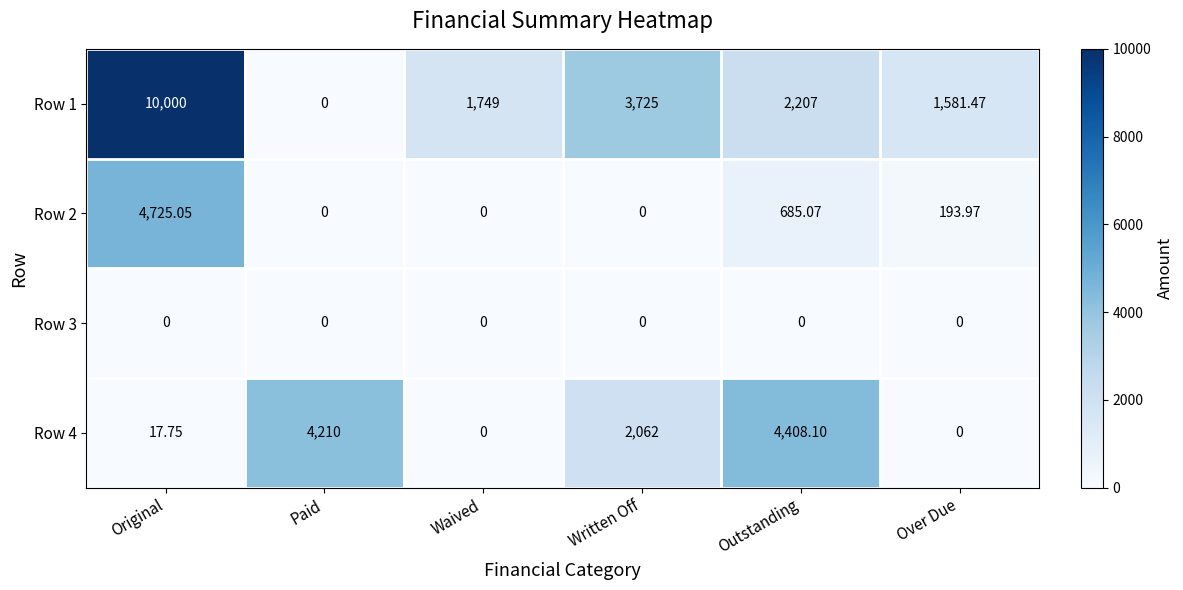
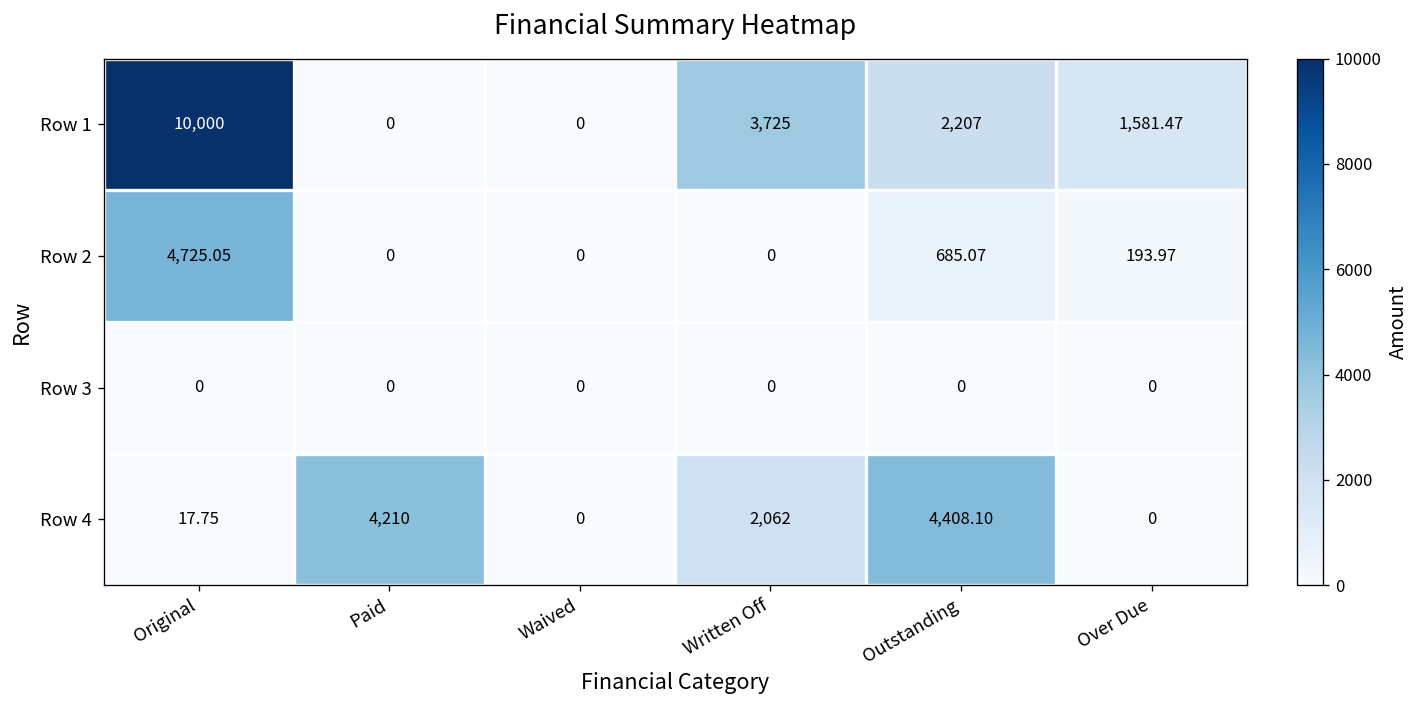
Row 1, Waived: 1,749 -> 0
